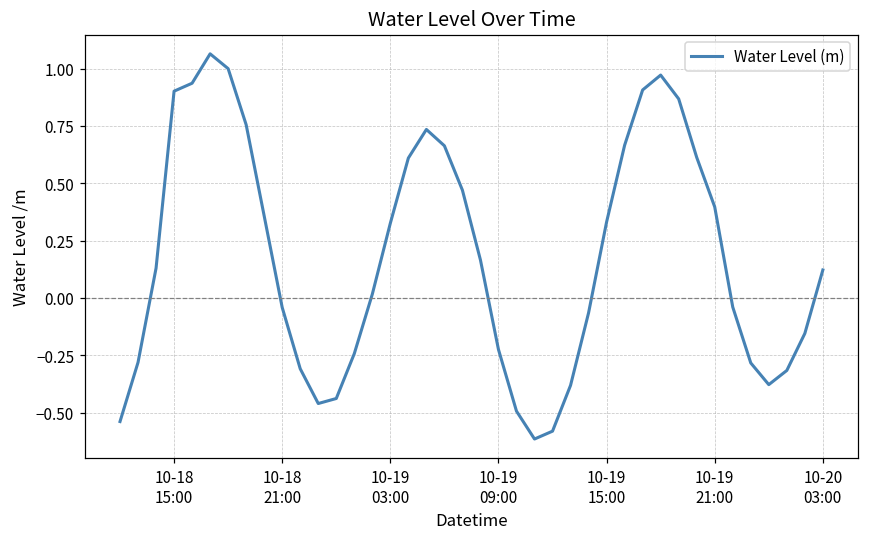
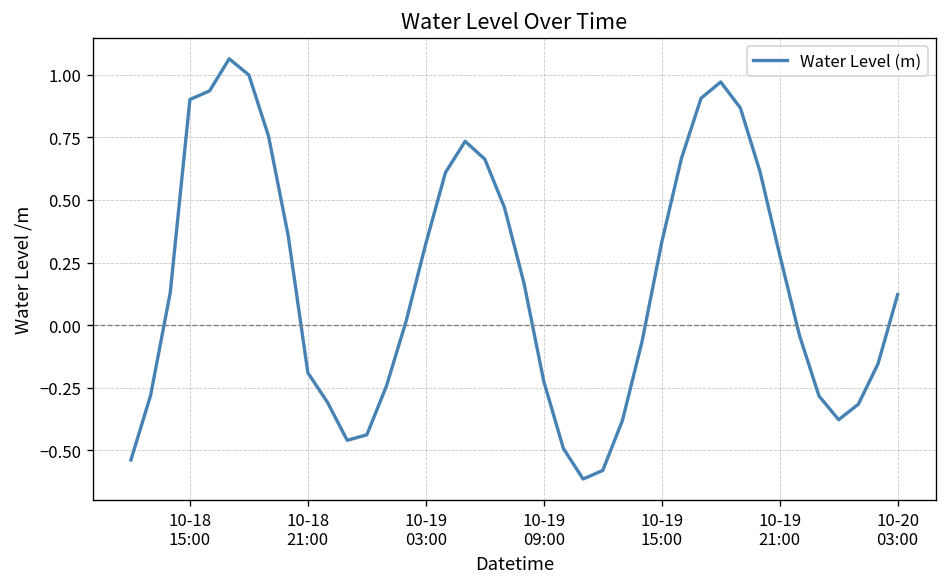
10-18 21:00: -0.04 -> -0.19
10-19 21:00: 0.40 -> 0.28
